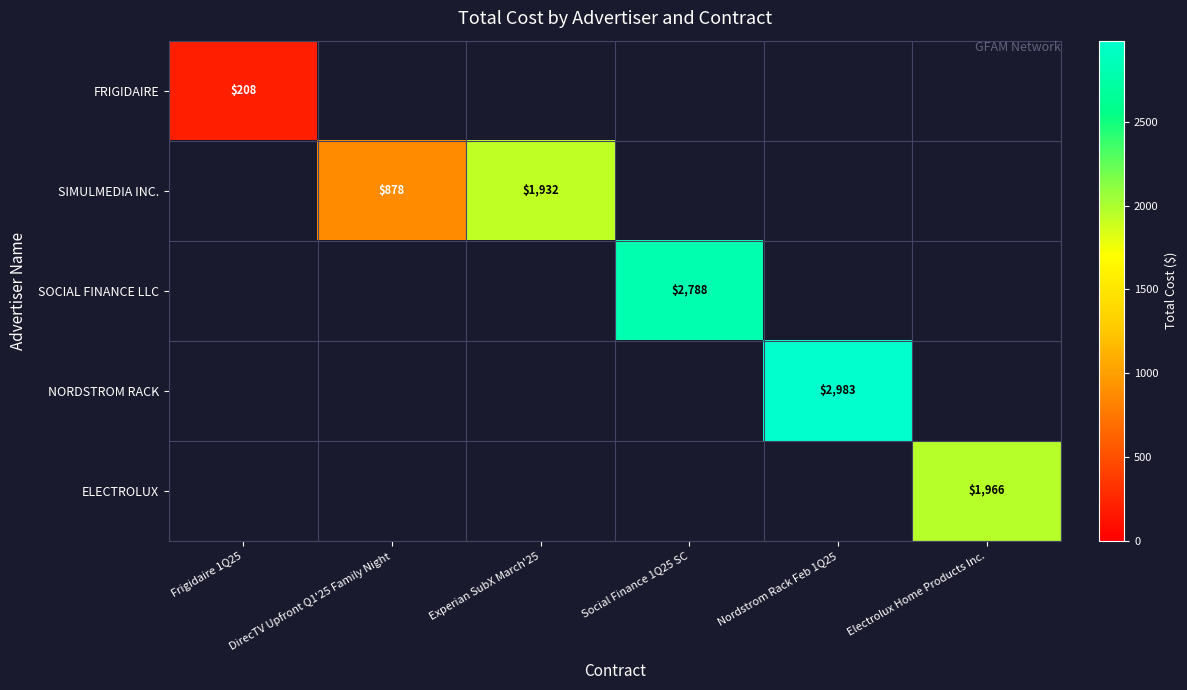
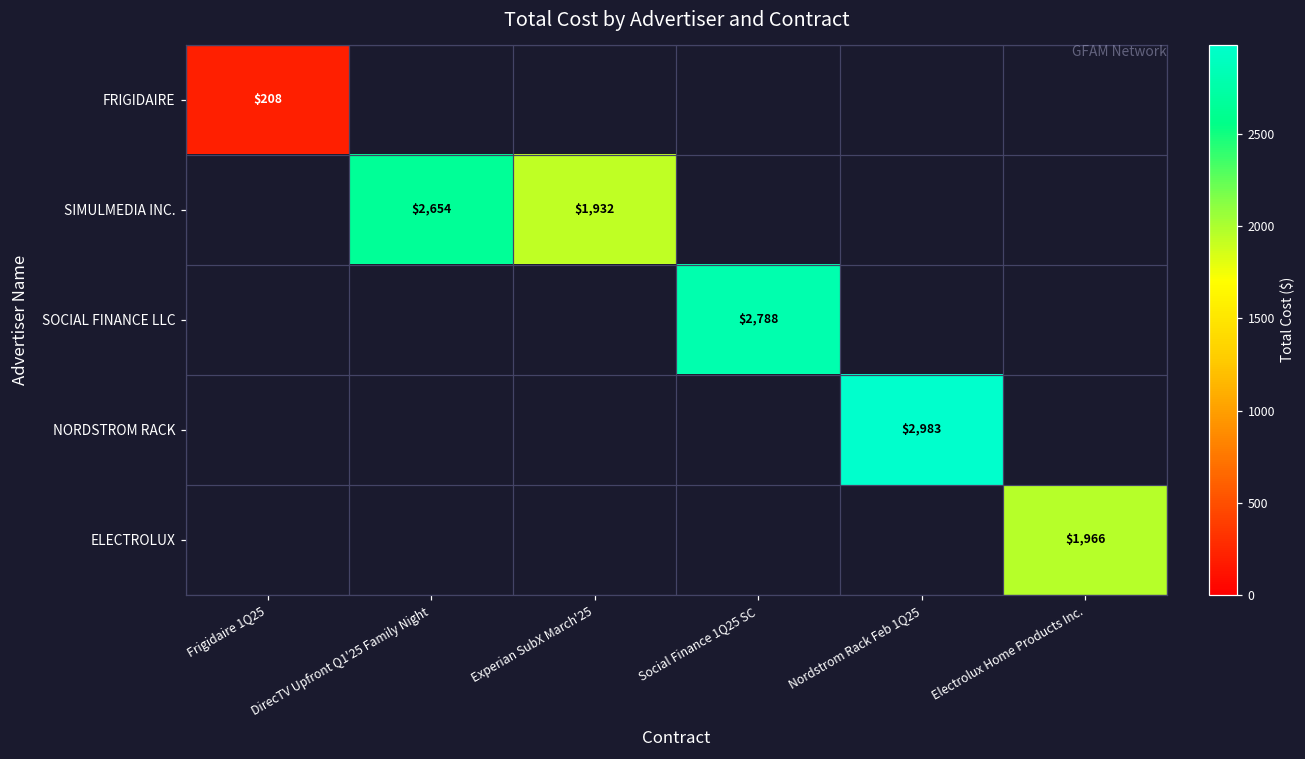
SIMULMEDIA INC., DirecTV Upfront Q1'25 Family Night: $878 -> $2,654
